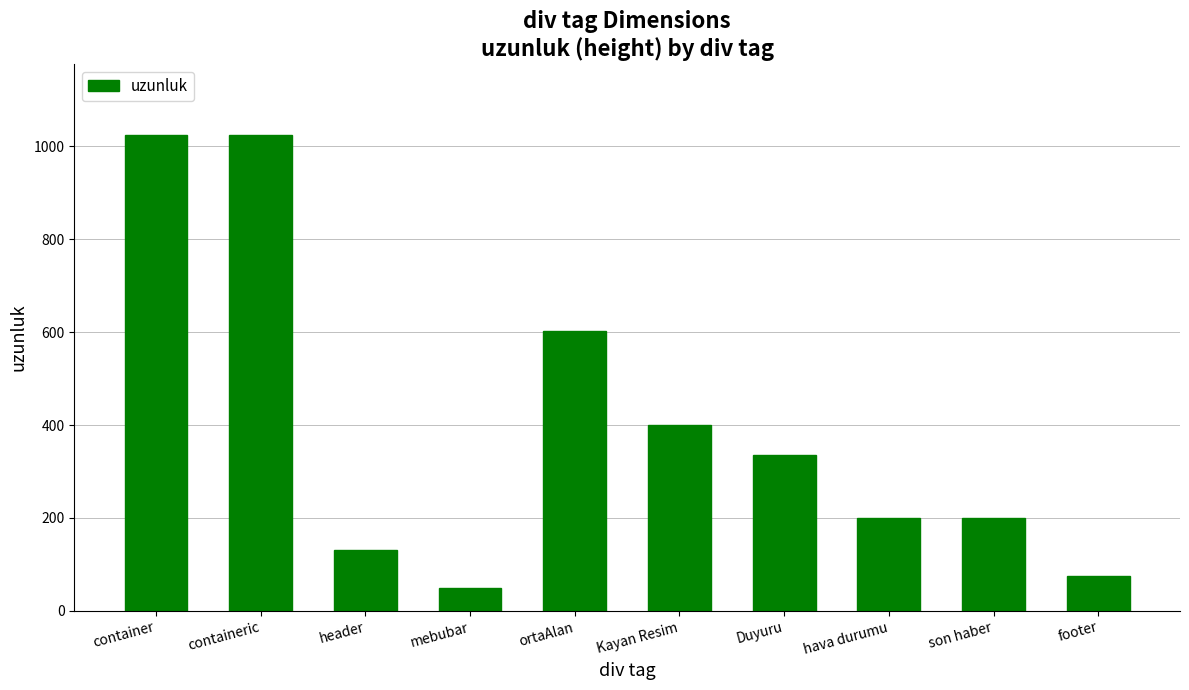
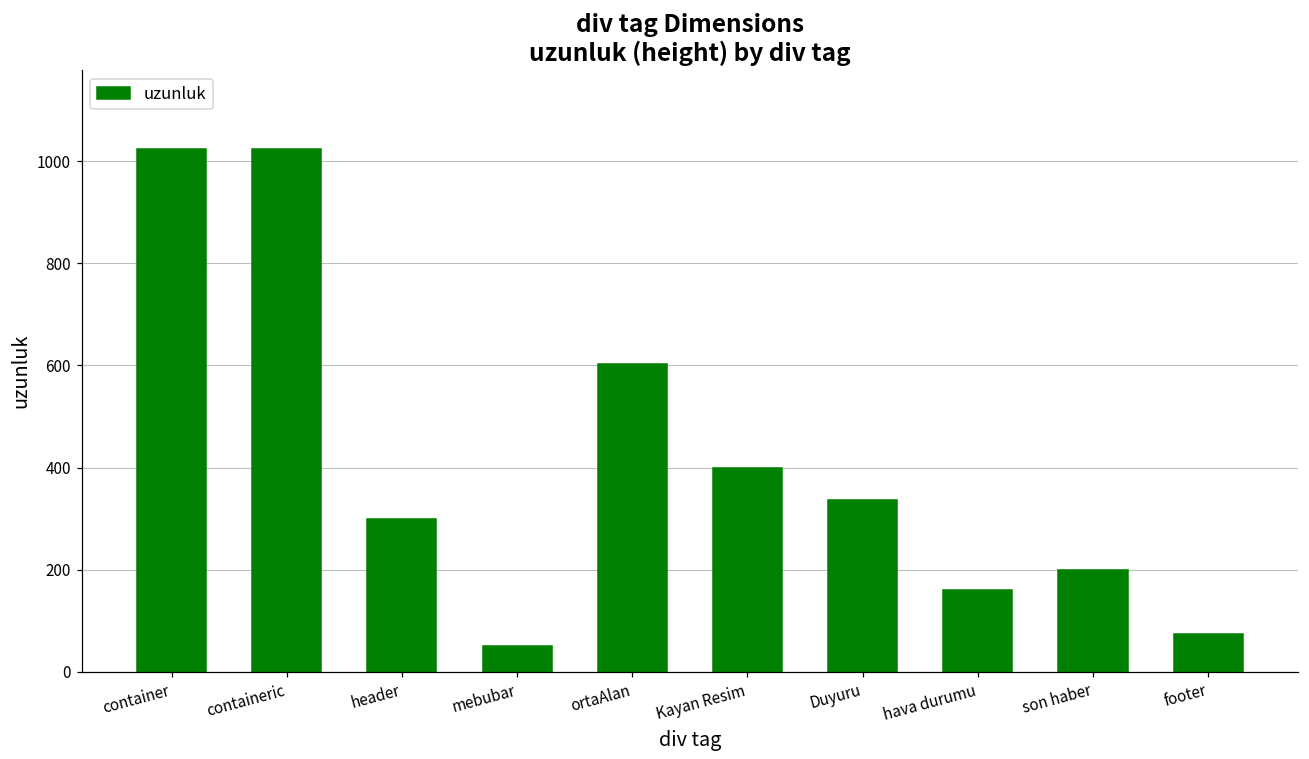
header: 130 -> 300
hava durumu: 200 -> 160
